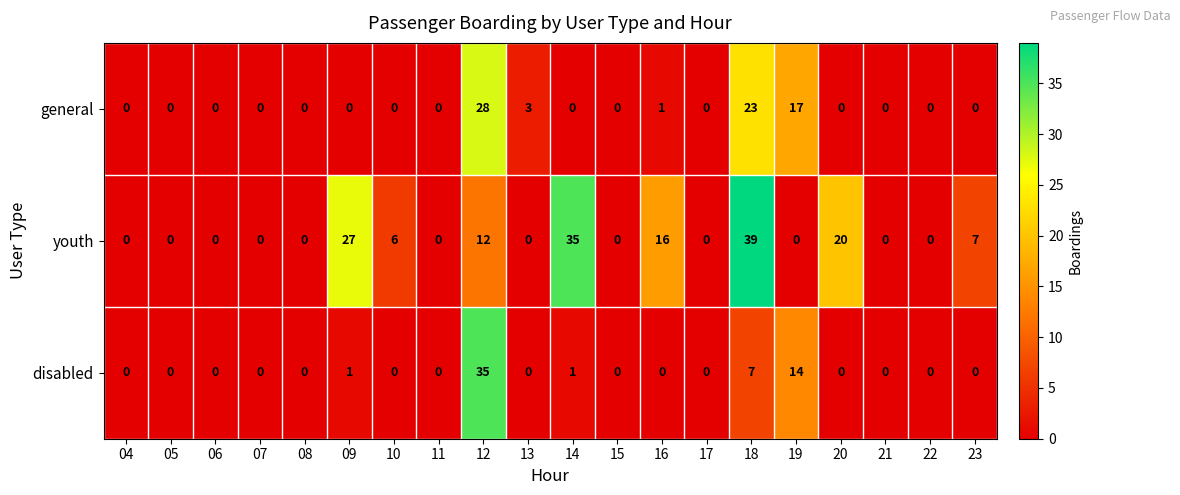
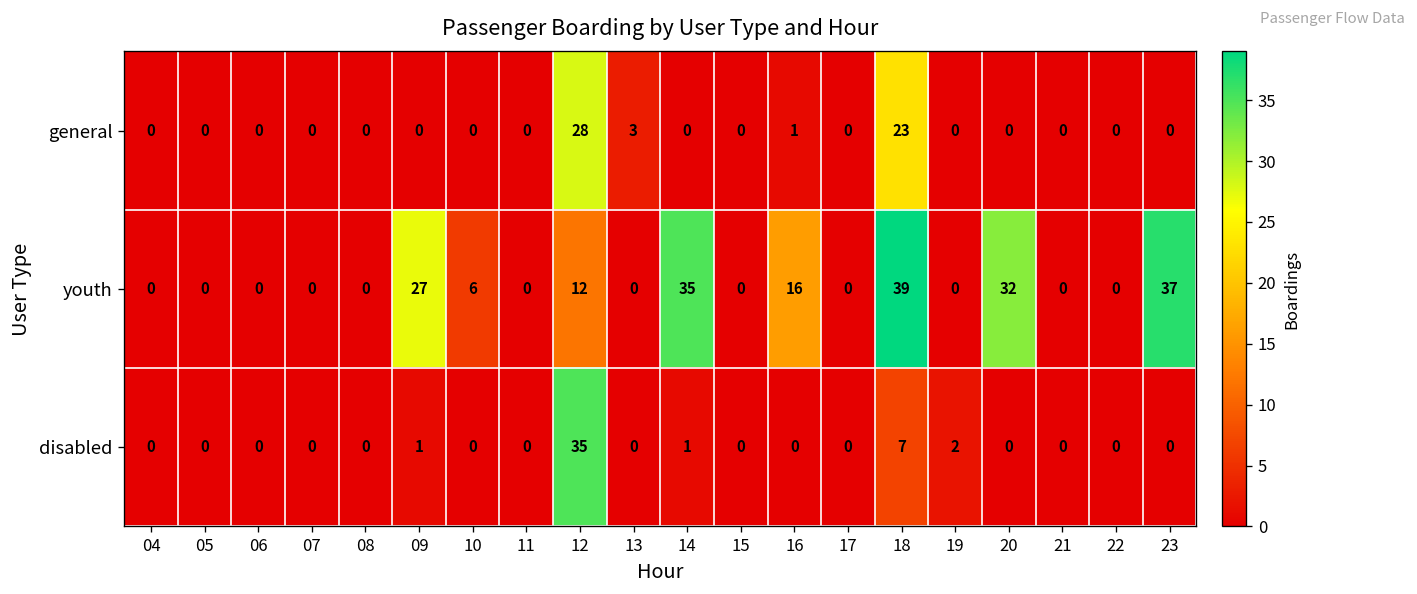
general, 19: 17 -> 0
youth, 20: 20 -> 32
youth, 23: 7 -> 37
disabled, 19: 14 -> 2
